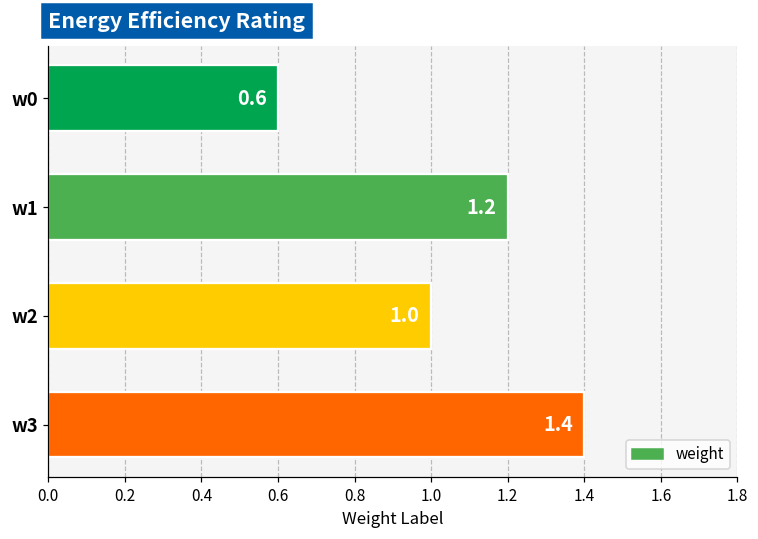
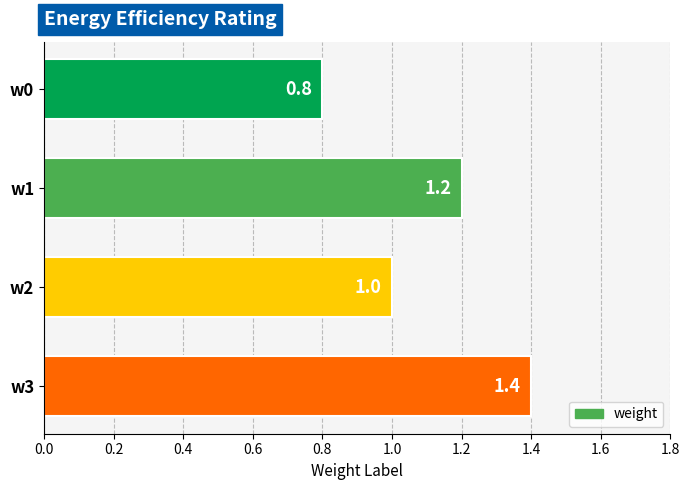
w0: 0.6 -> 0.8
